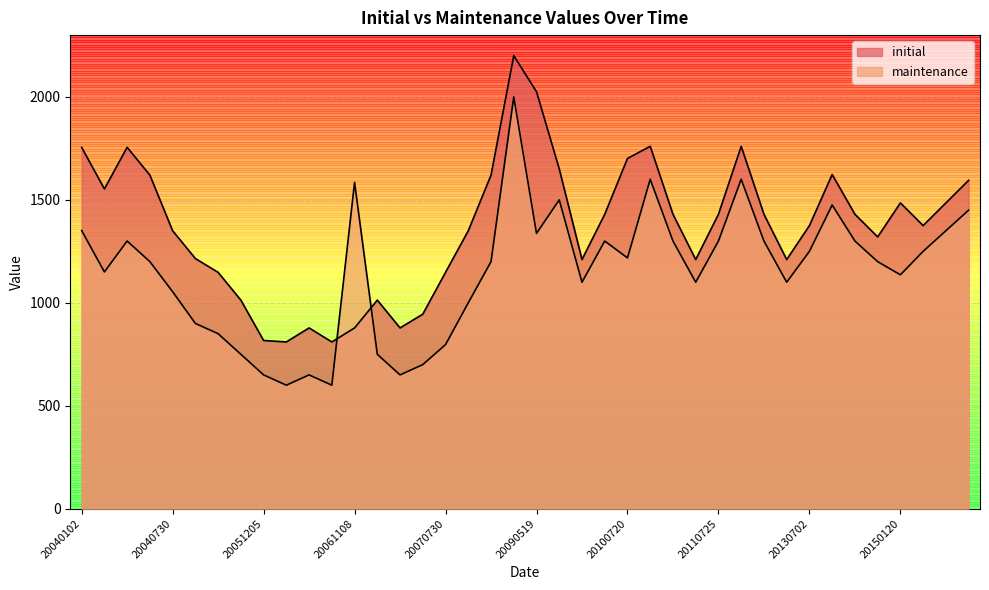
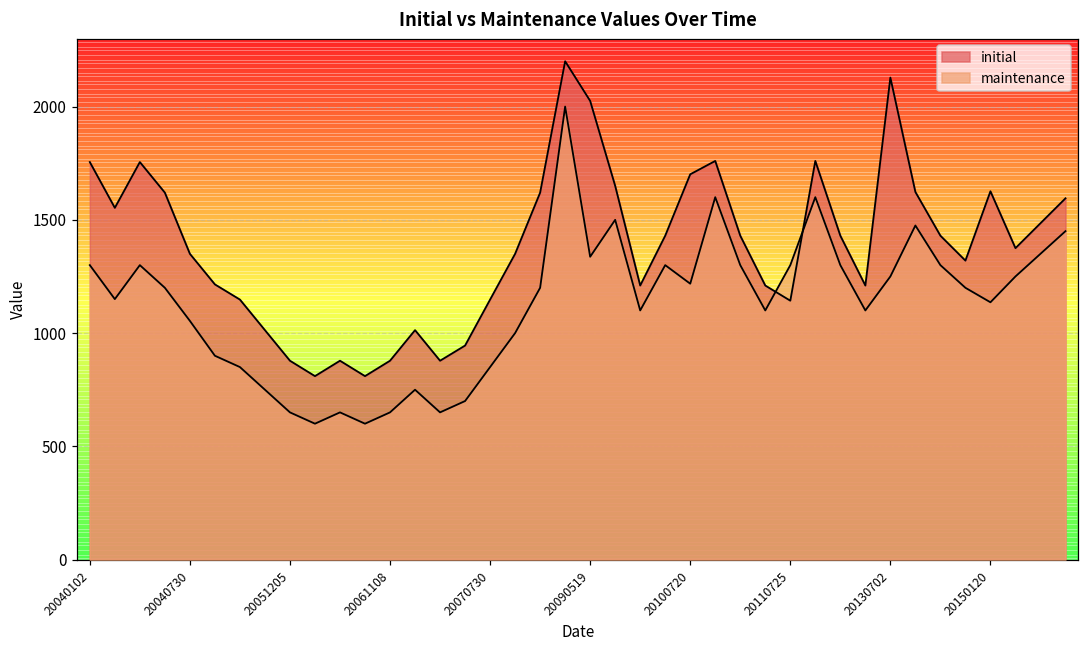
maintenance, 20040102: 1350 -> 1300
initial, 20051205: 820 -> 880
maintenance, 20061108: 1590 -> 650
maintenance, 20070730: 800 -> 850
initial, 20110725: 1430 -> 1140
initial, 20130702: 1380 -> 2130
initial, 20150120: 1490 -> 1630
